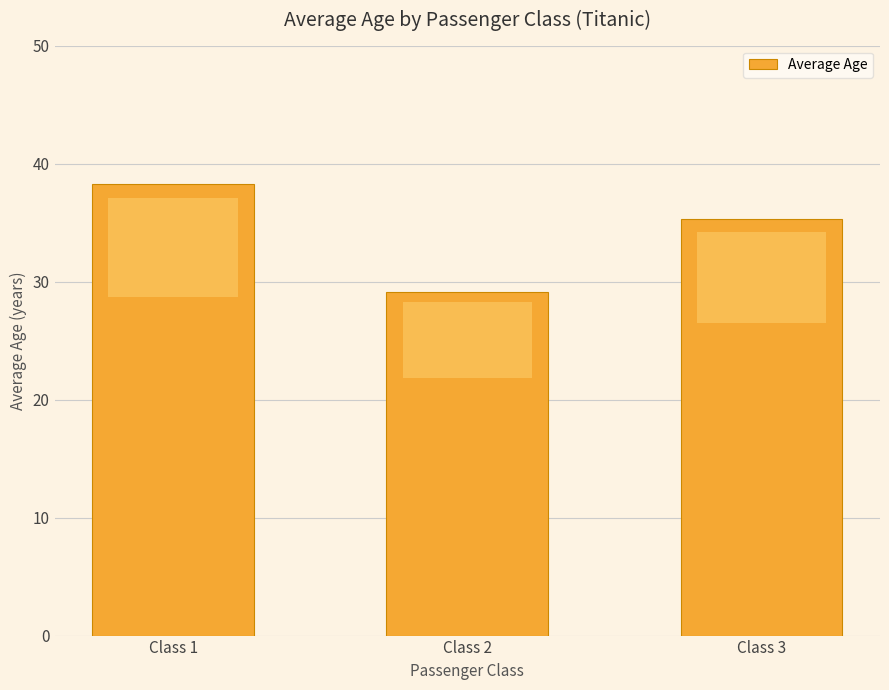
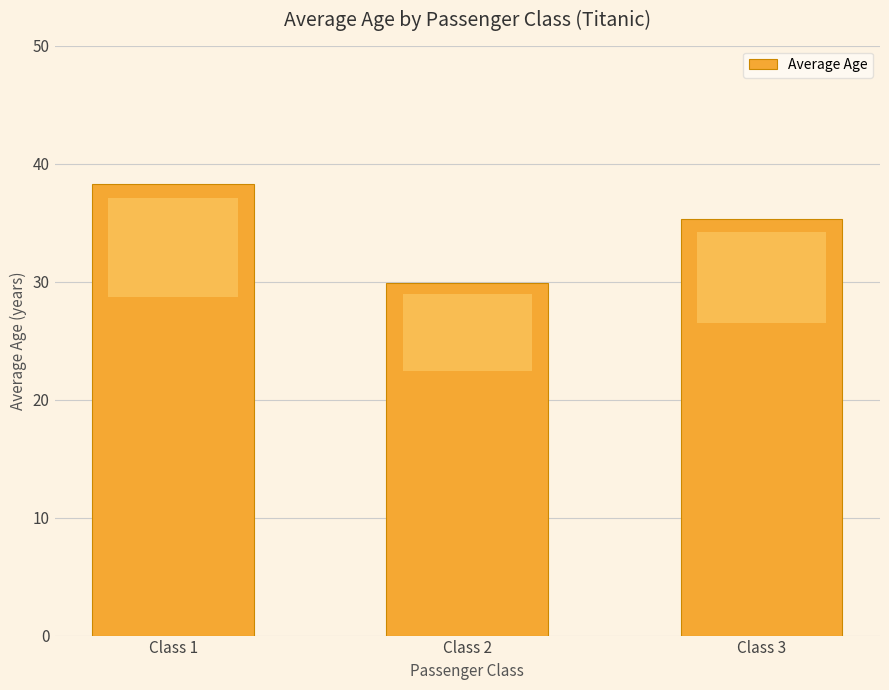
Class 2: 29.1 -> 29.9
